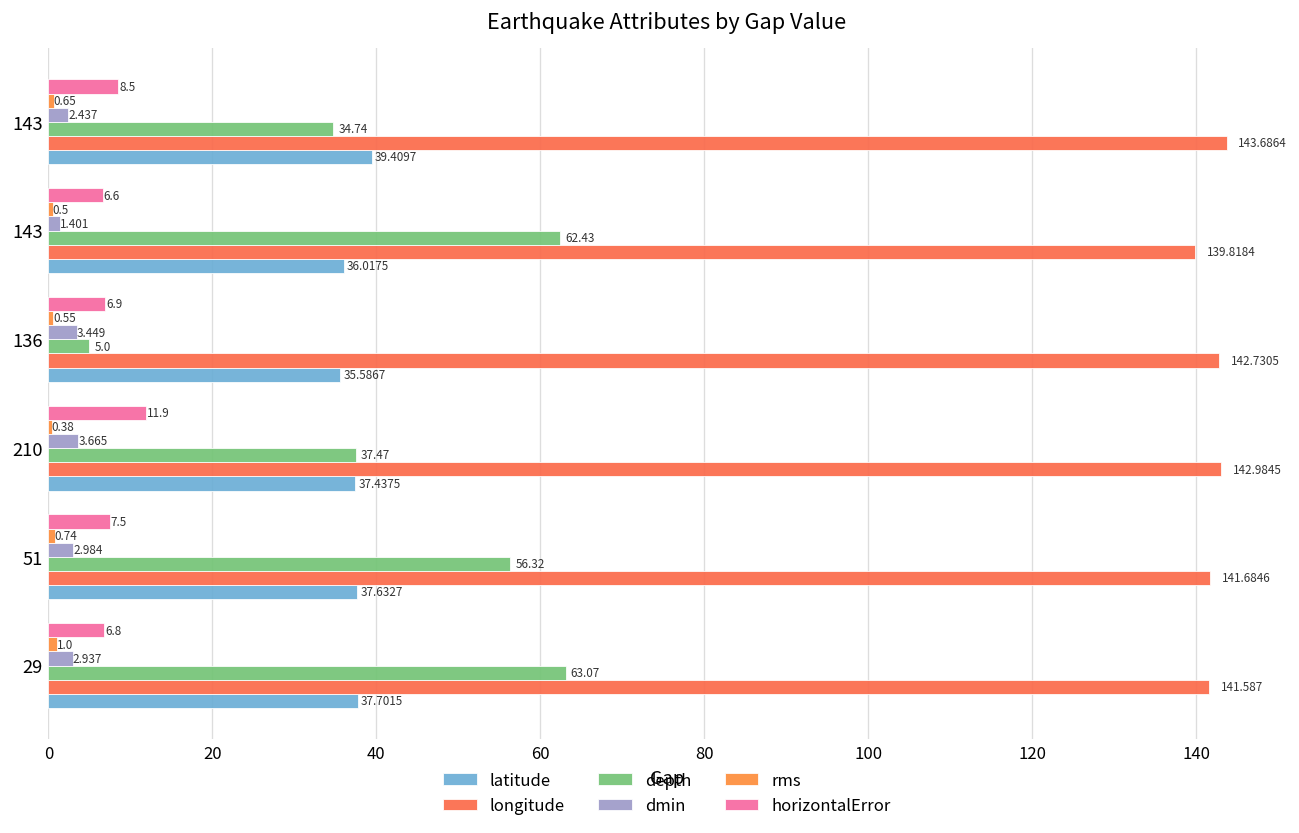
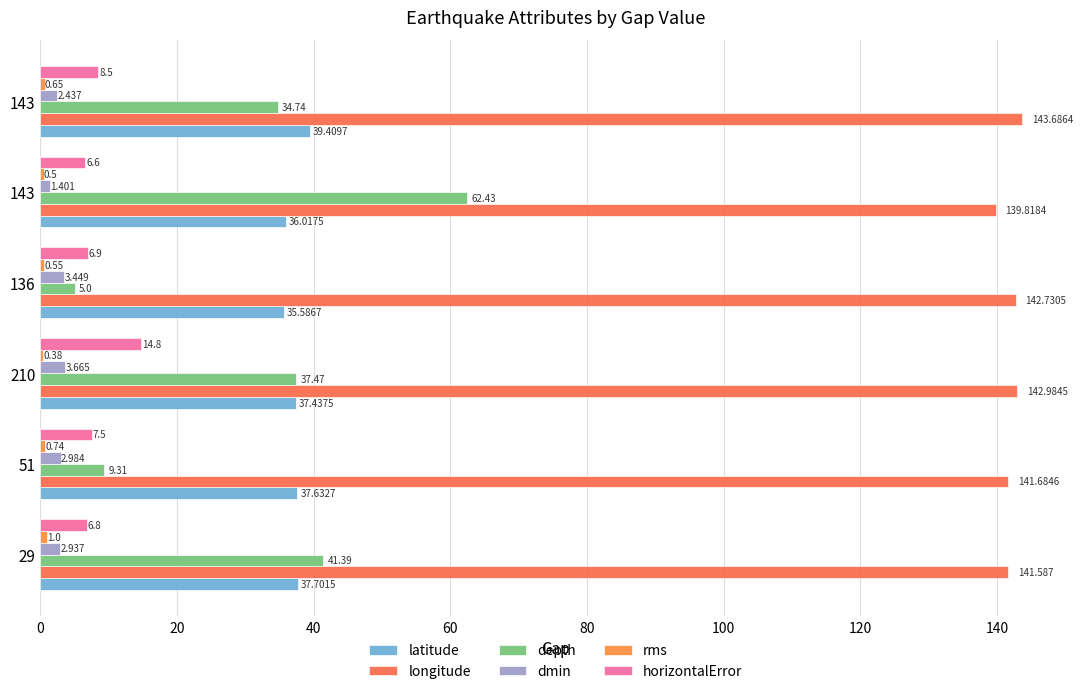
horizontalError, 210: 11.9 -> 14.8
depth, 51: 56.32 -> 9.31
depth, 29: 63.07 -> 41.39
